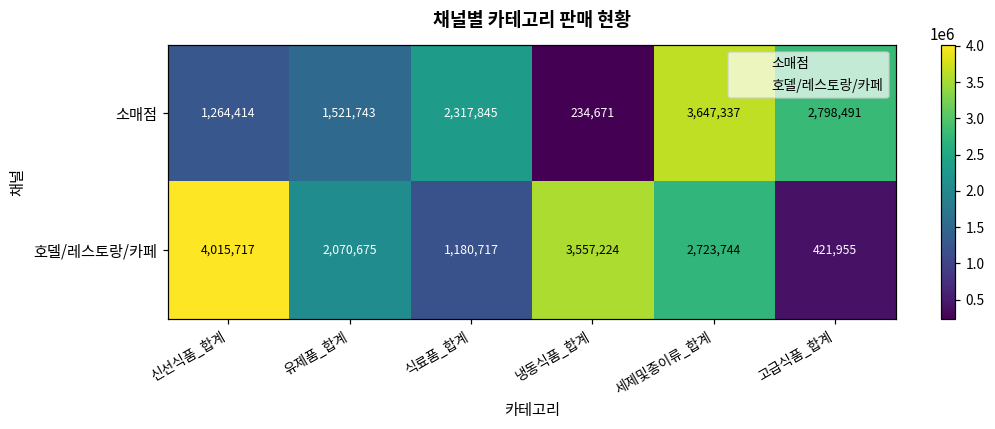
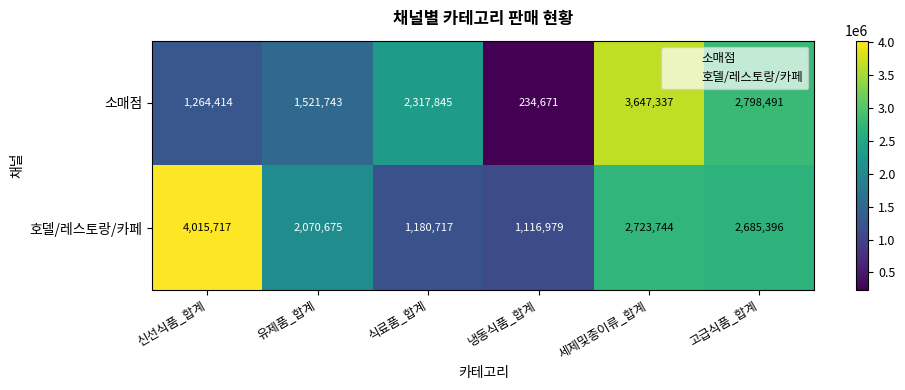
호델/레스토랑/카페, 냉동식품_합계: 3,557,224 -> 1,116,979
호델/레스토랑/카페, 고급식품_합계: 421,955 -> 2,685,396
